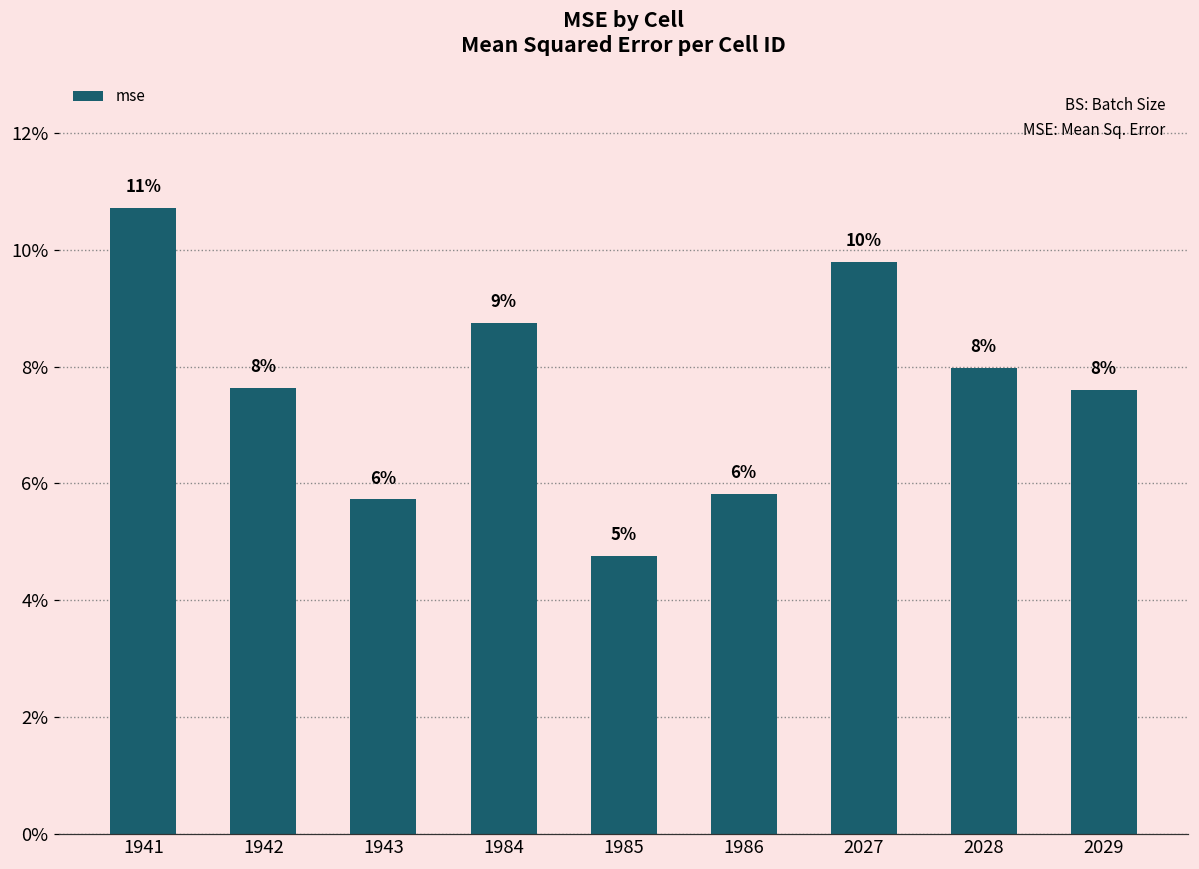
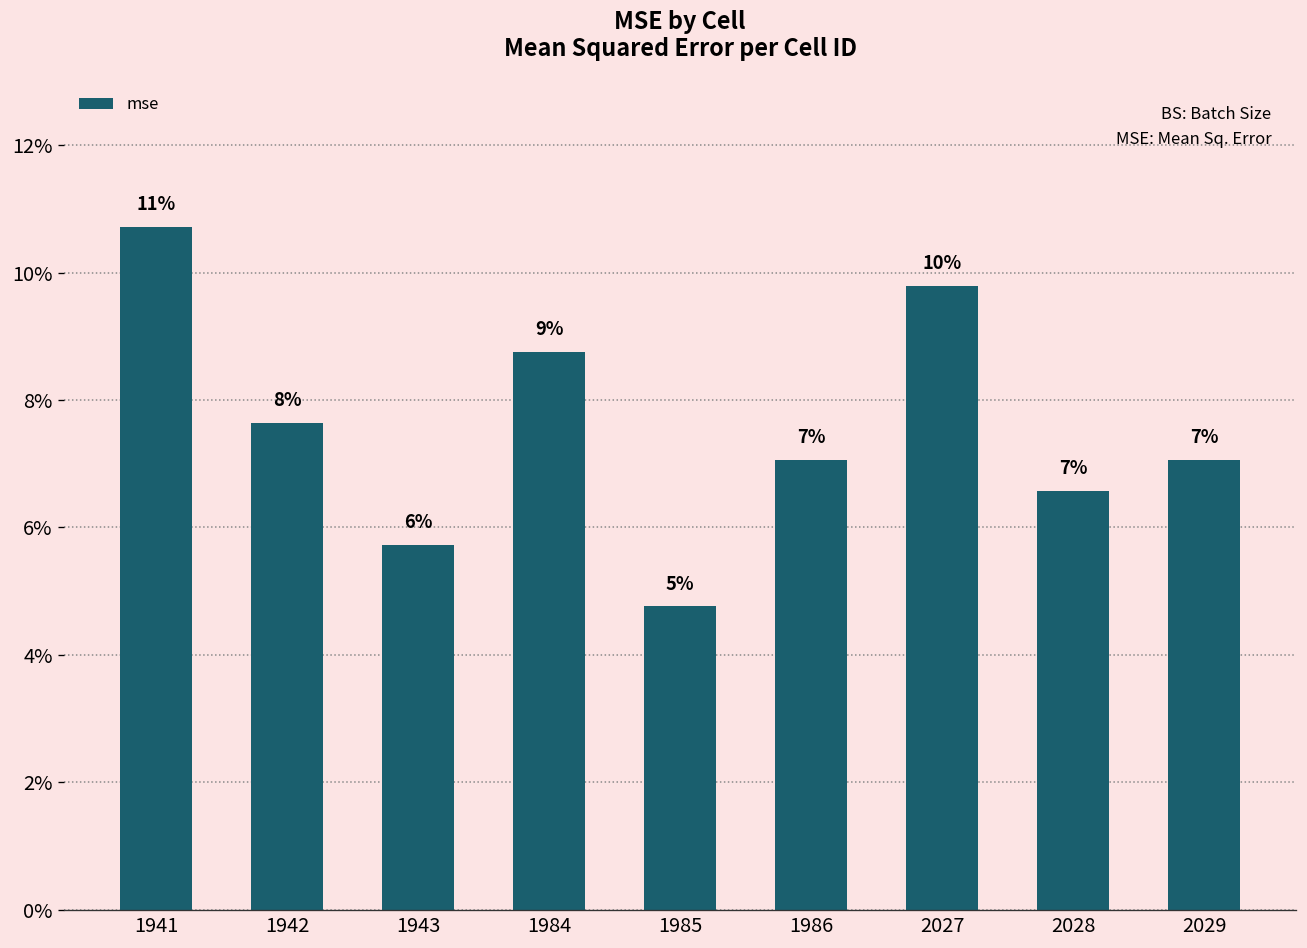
1986: 6% -> 7%
2028: 8% -> 7%
2029: 8% -> 7%
